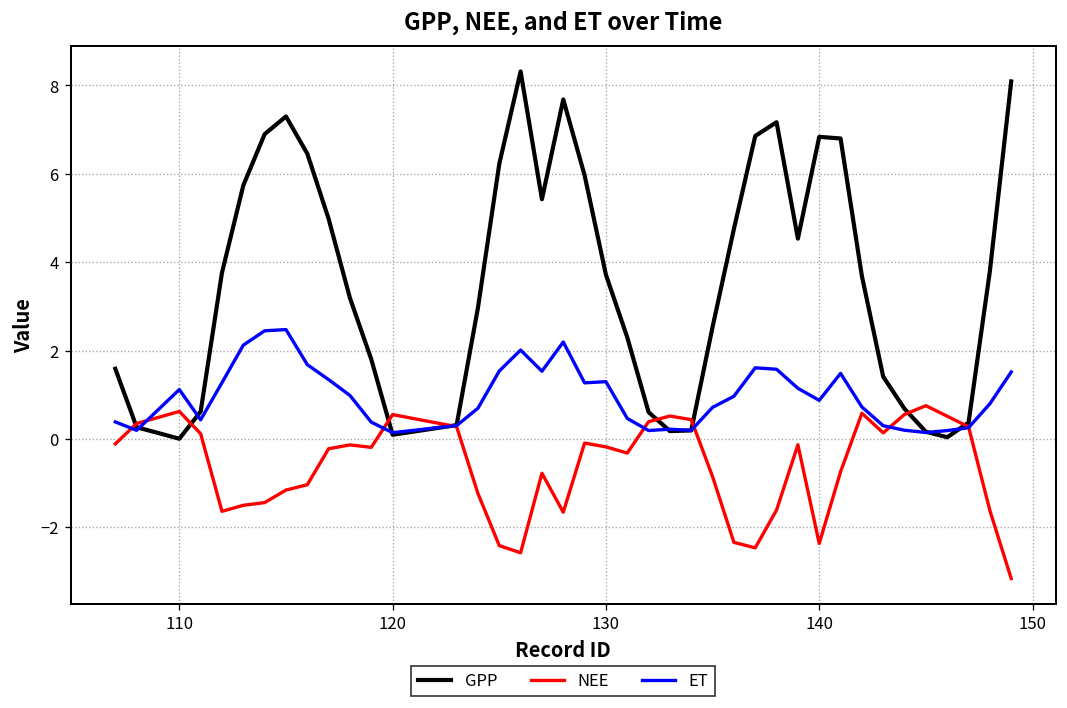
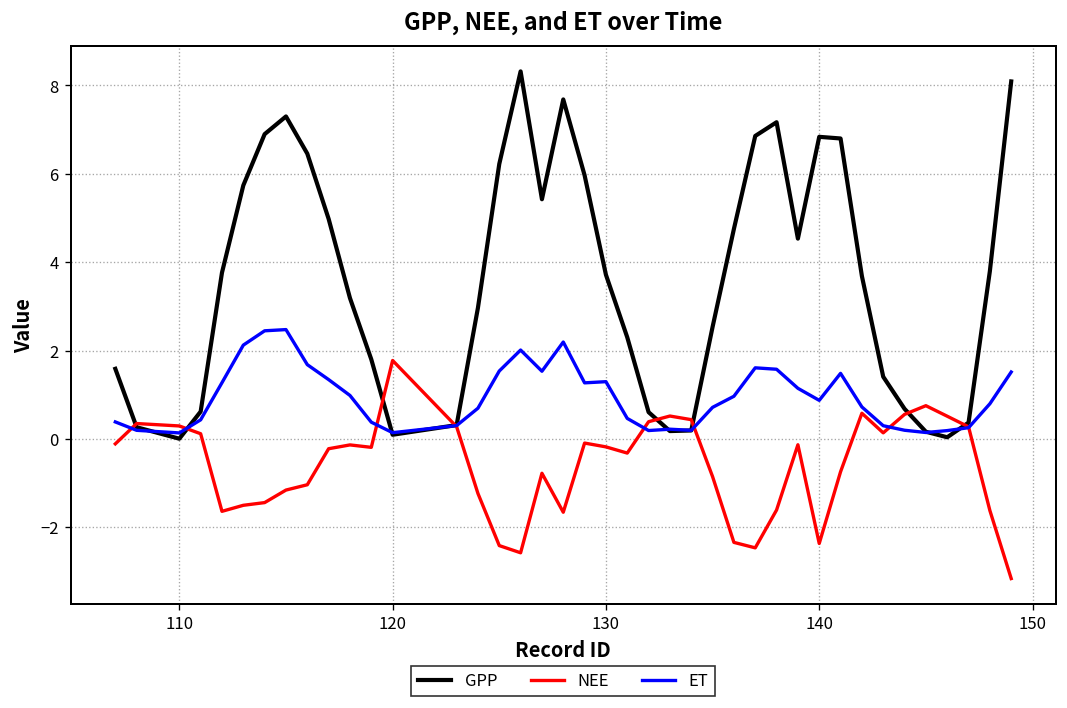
NEE, 110: 0.6 -> 0.3
ET, 110: 1.1 -> 0.1
NEE, 120: 0.6 -> 1.8
